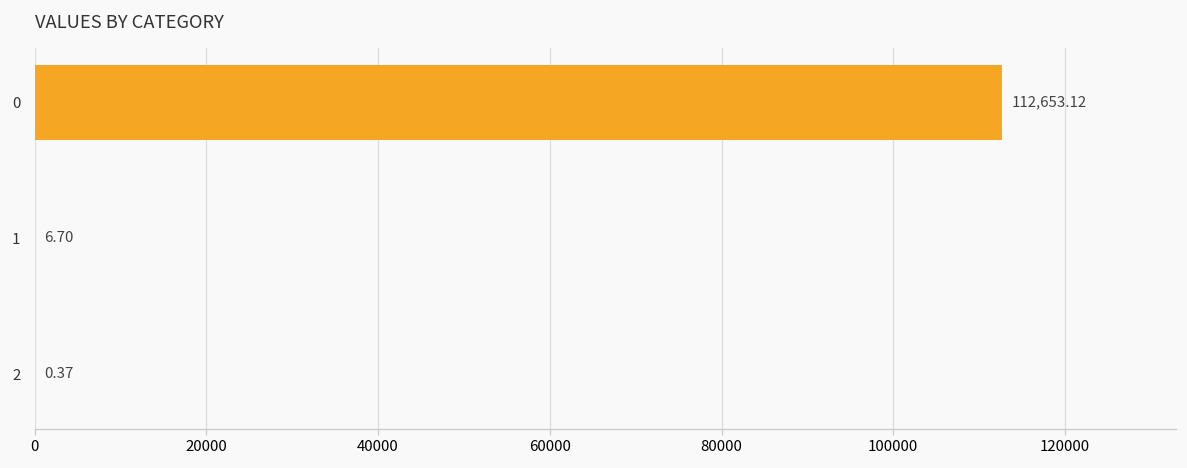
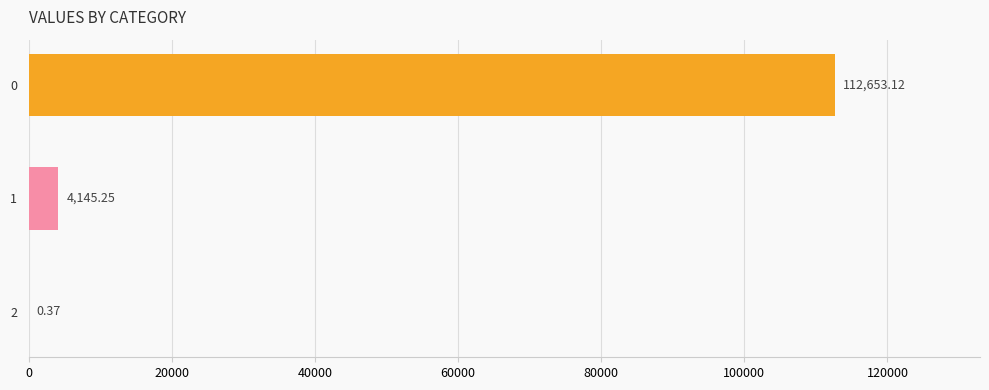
1: 6.70 -> 4,145.25
